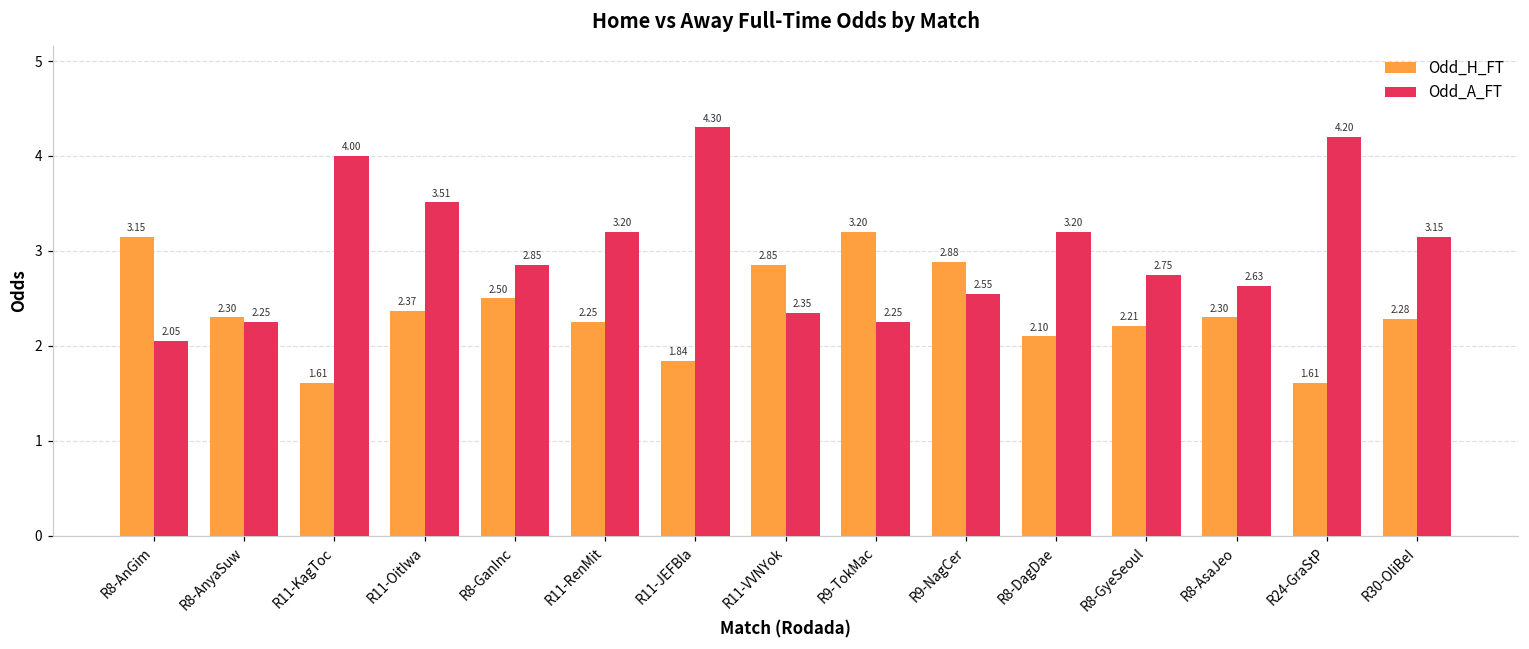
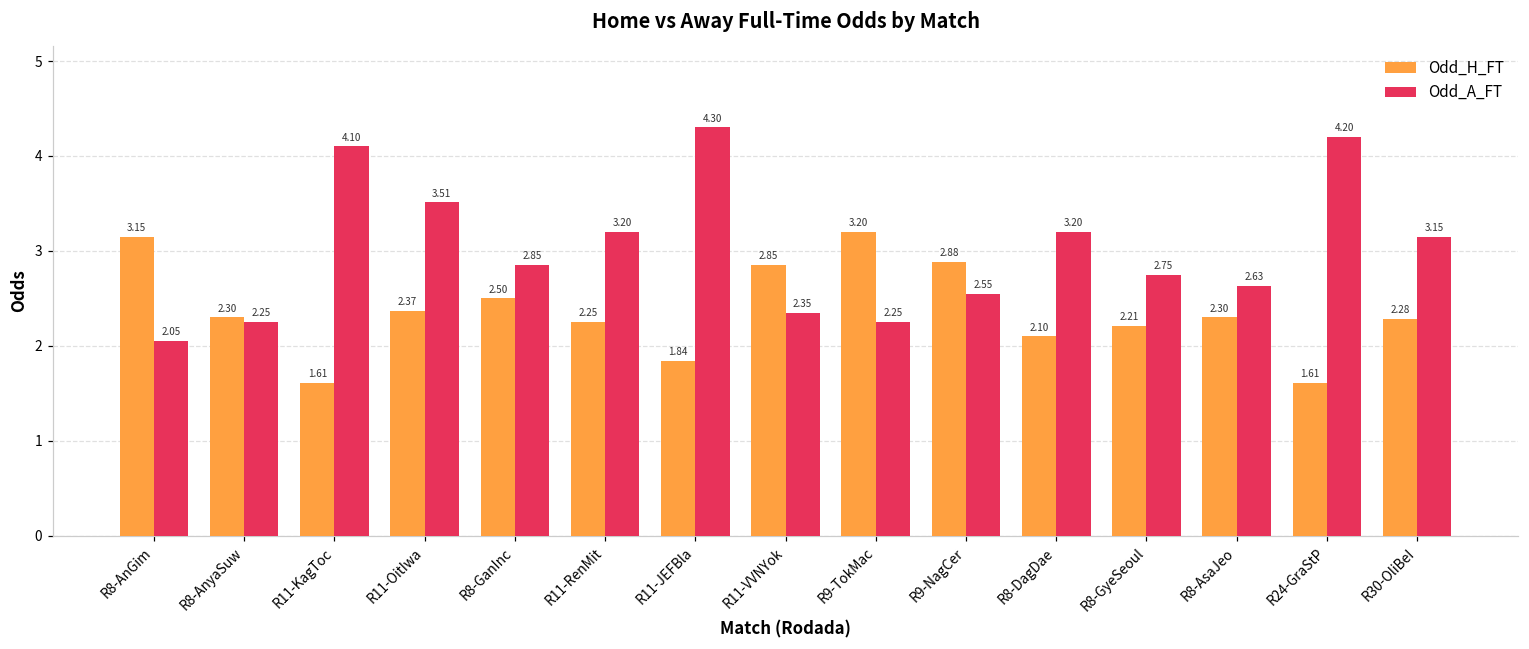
Odd_A_FT, R11-KagToc: 4.00 -> 4.10
